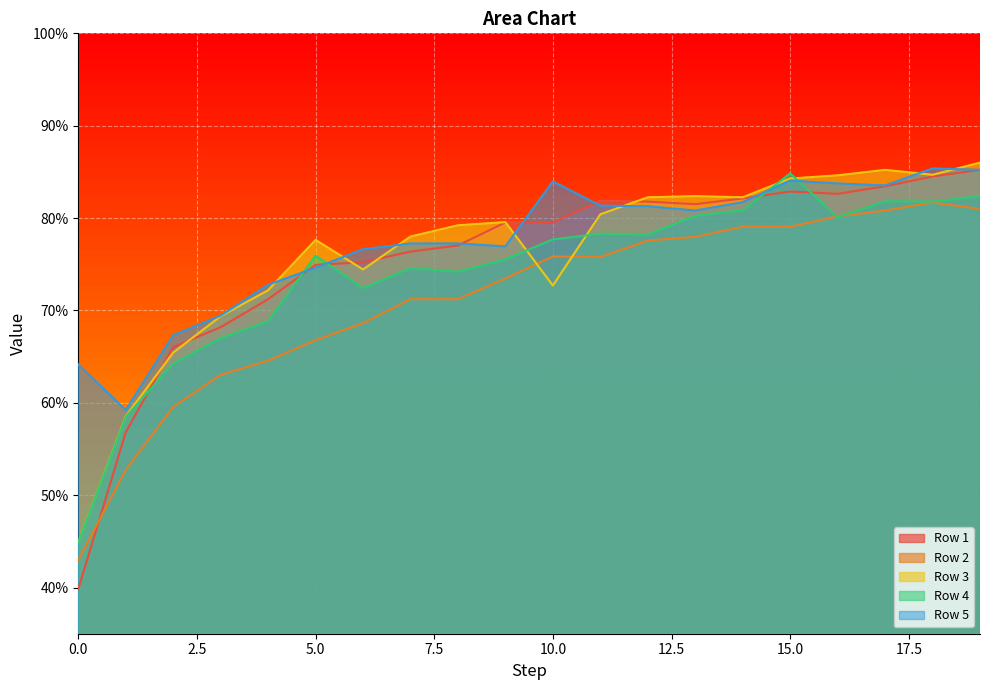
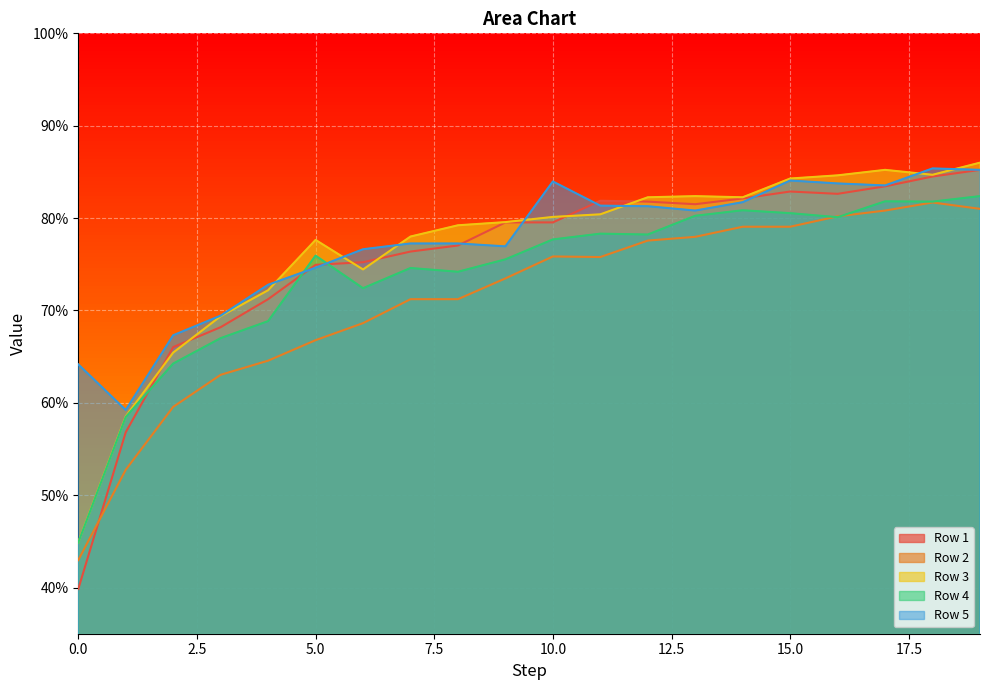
Row 3, 10.0: 73% -> 80%
Row 4, 15.0: 85% -> 81%
